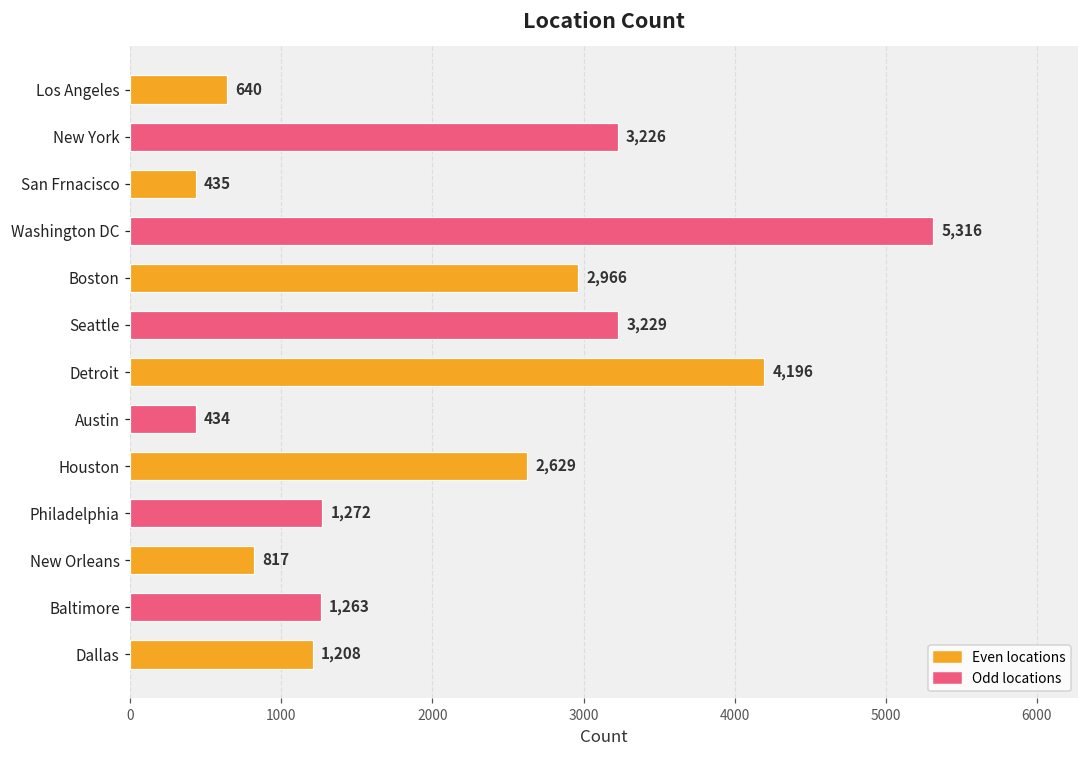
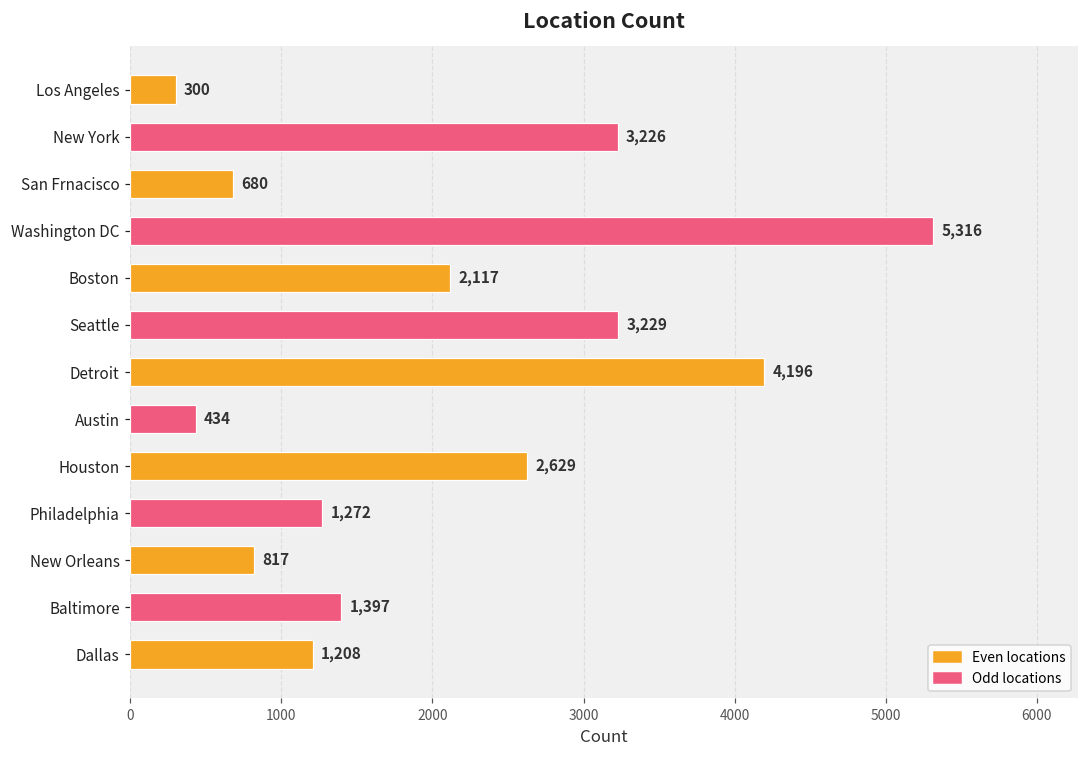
Los Angeles: 640 -> 300
San Frnacisco: 435 -> 680
Boston: 2,966 -> 2,117
Baltimore: 1,263 -> 1,397
